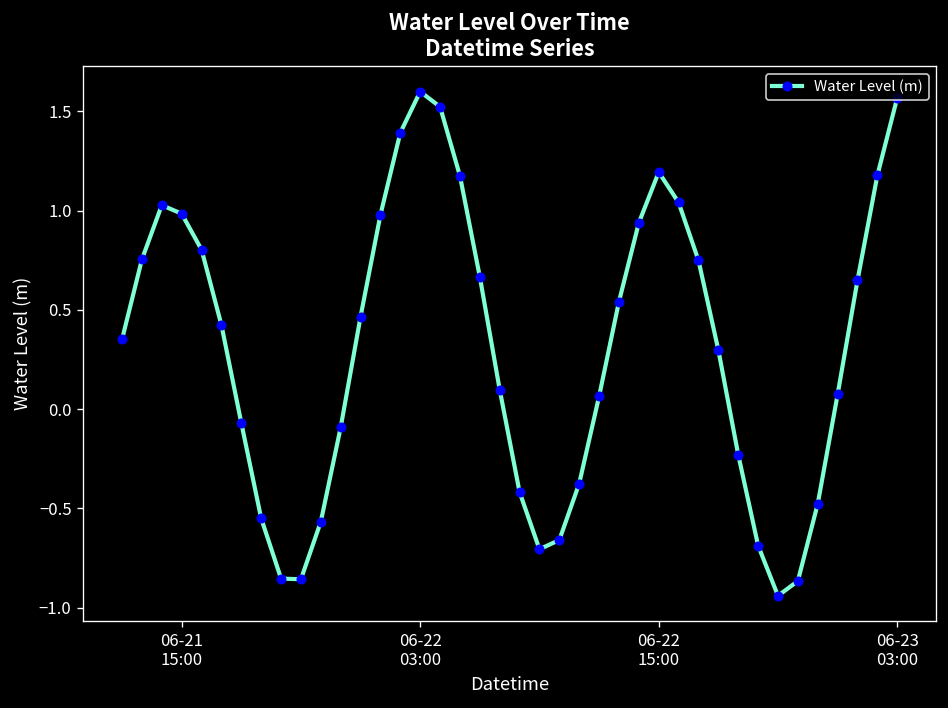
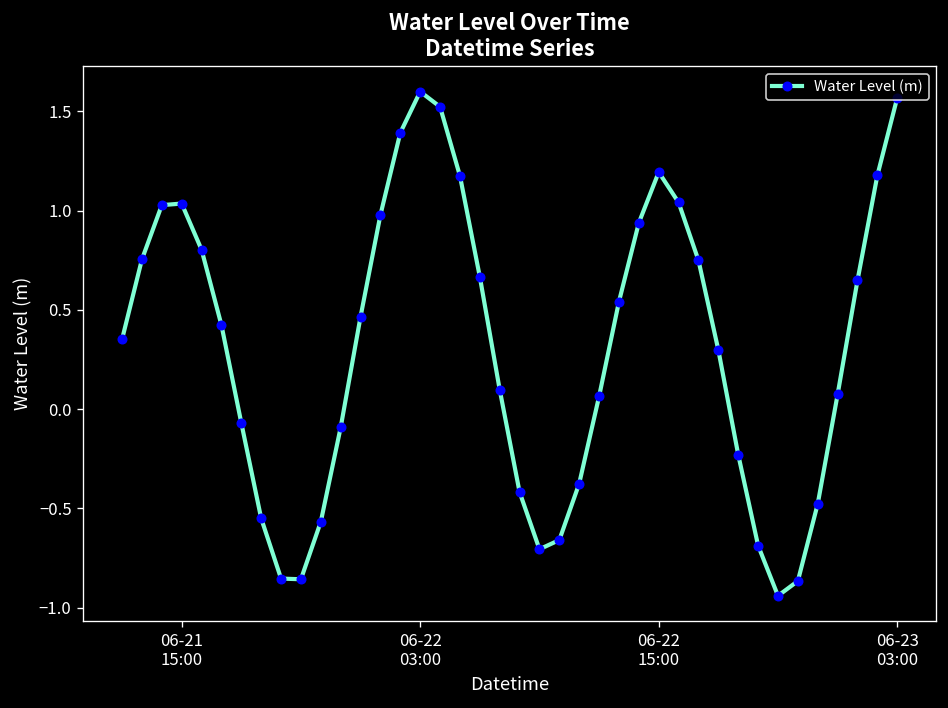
06-21 15:00: 0.98 -> 1.04
